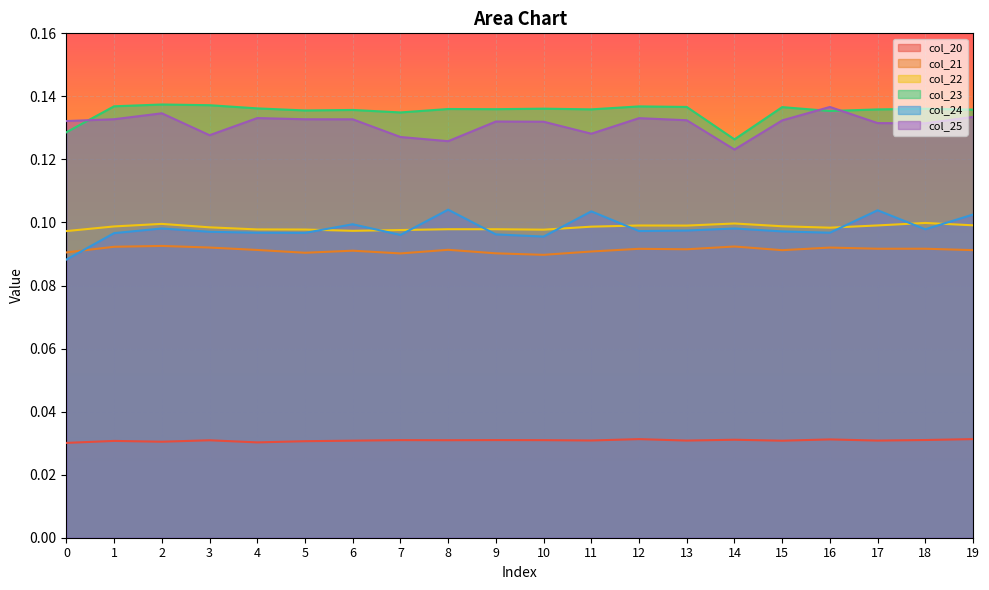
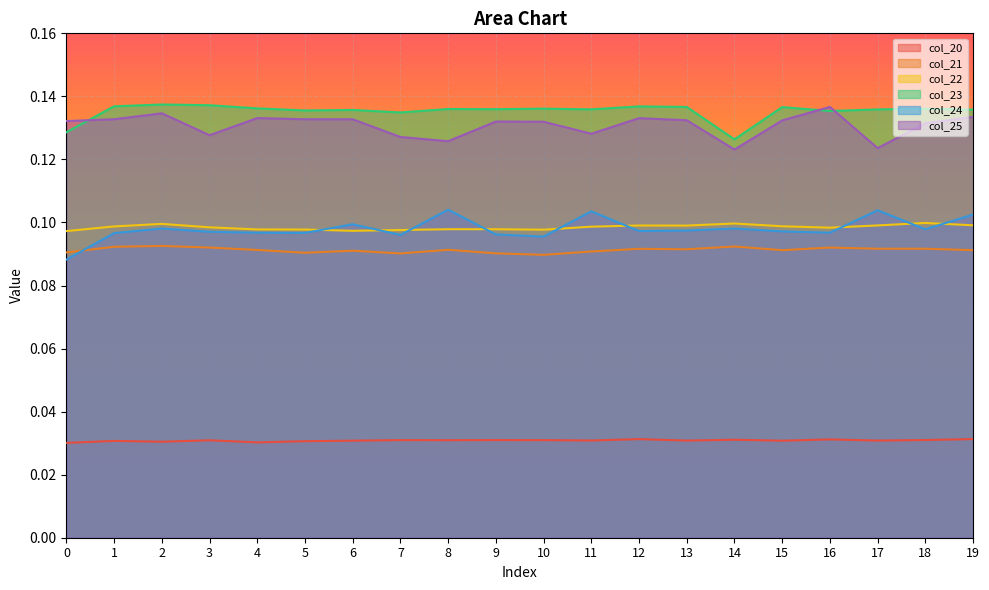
col_25, 17: 0.132 -> 0.124
